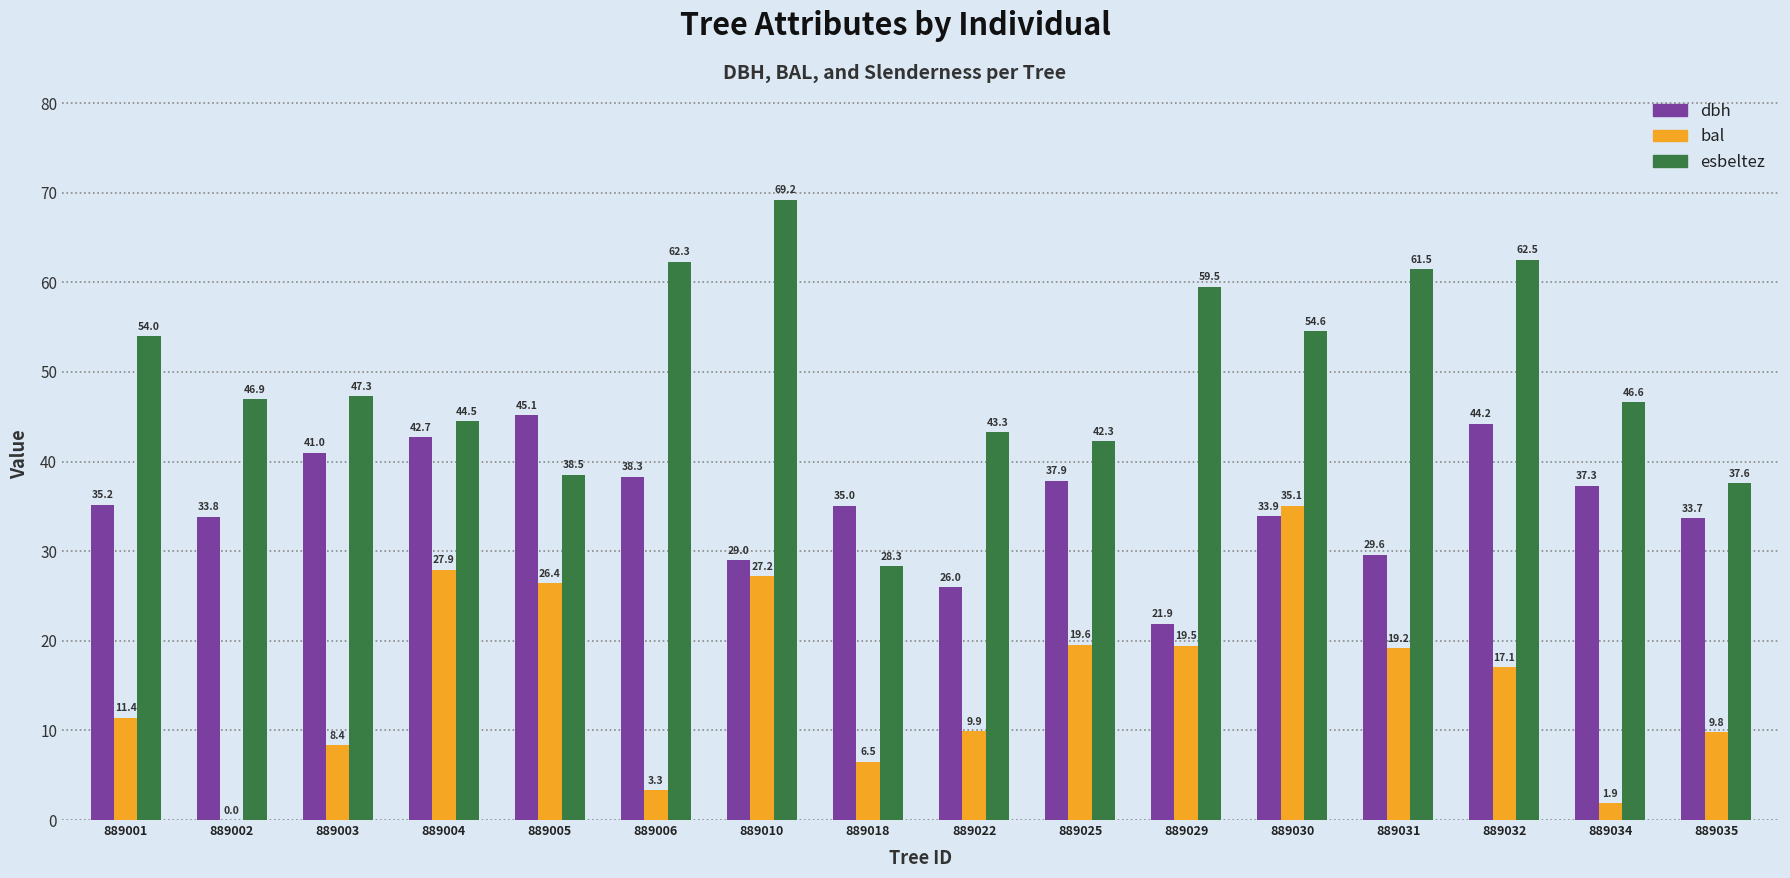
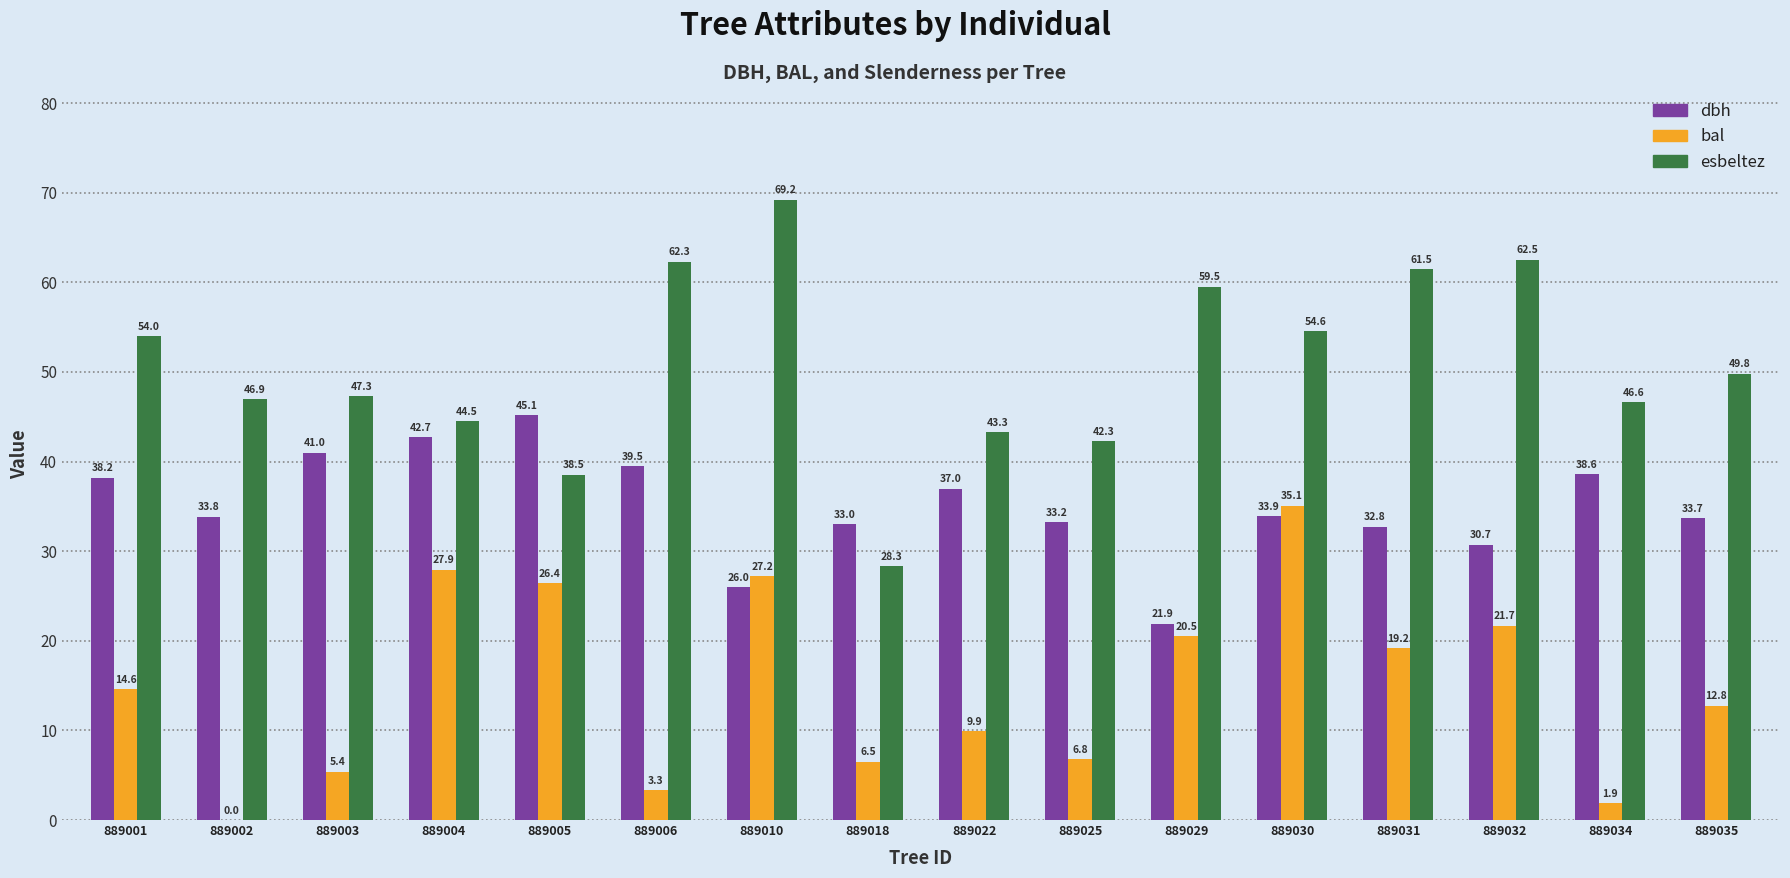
dbh, 889001: 35.2 -> 38.2
bal, 889001: 11.4 -> 14.6
bal, 889003: 8.4 -> 5.4
dbh, 889006: 38.3 -> 39.5
dbh, 889010: 29.0 -> 26.0
dbh, 889018: 35.0 -> 33.0
dbh, 889022: 26.0 -> 37.0
dbh, 889025: 37.9 -> 33.2
bal, 889025: 19.6 -> 6.8
bal, 889029: 19.5 -> 20.5
dbh, 889031: 29.6 -> 32.8
dbh, 889032: 44.2 -> 30.7
bal, 889032: 17.1 -> 21.7
dbh, 889034: 37.3 -> 38.6
bal, 889035: 9.8 -> 12.8
esbeltez, 889035: 37.6 -> 49.8
